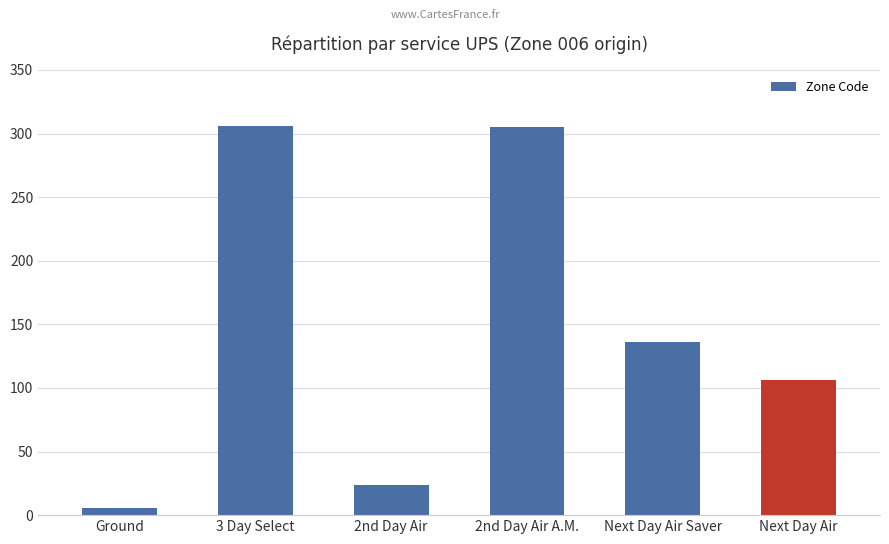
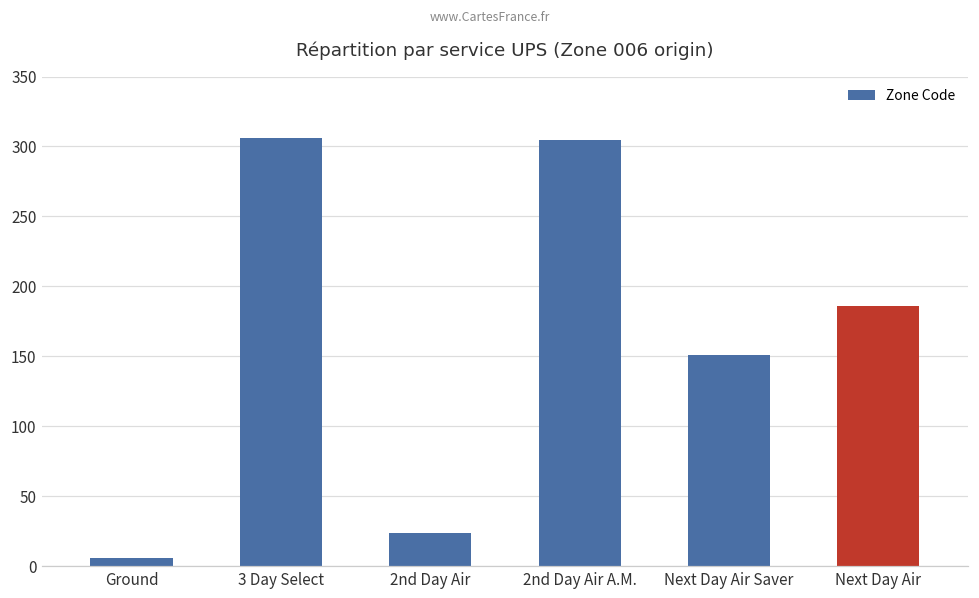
Next Day Air Saver: 136 -> 151
Next Day Air: 106 -> 186
